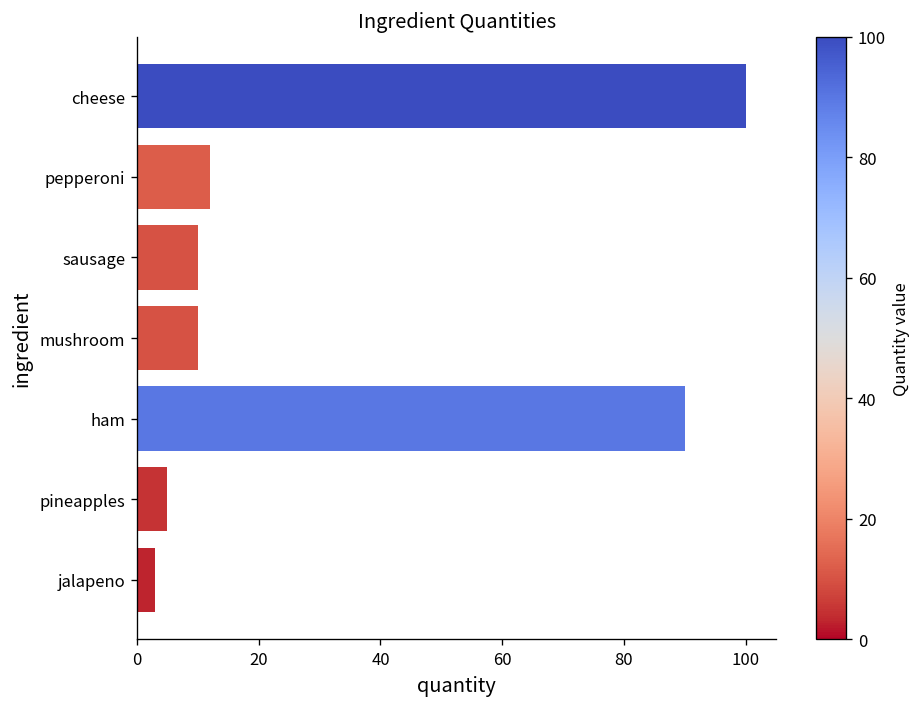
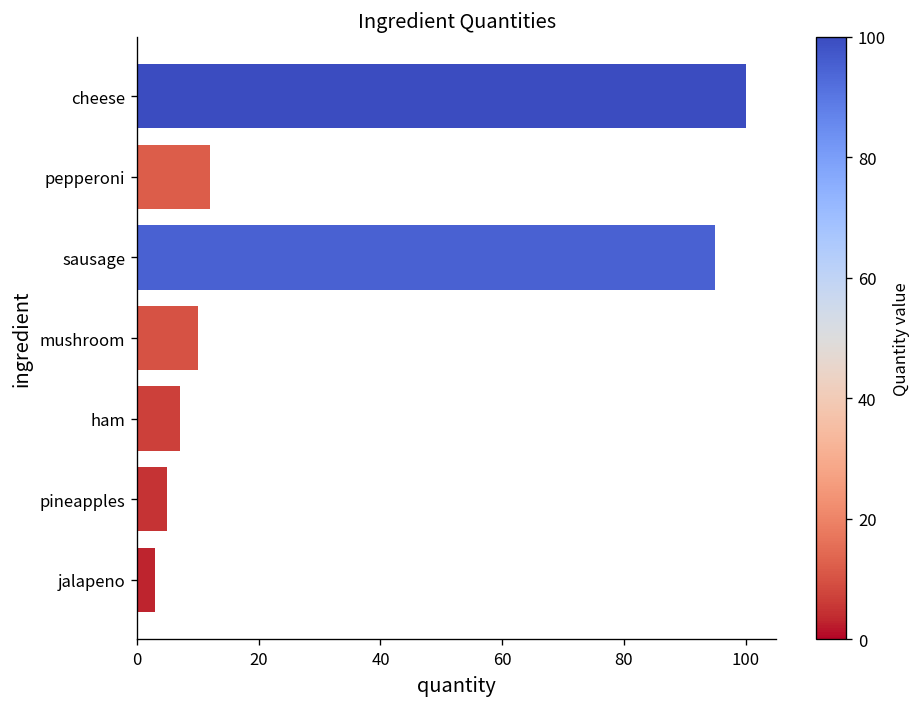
sausage: 10 -> 95
ham: 90 -> 7
